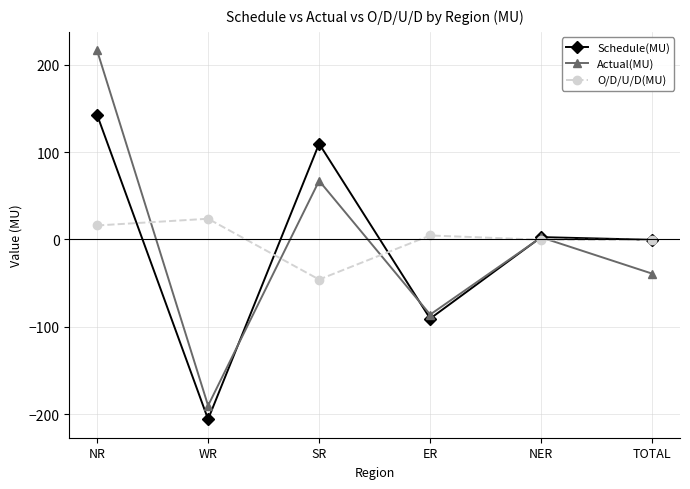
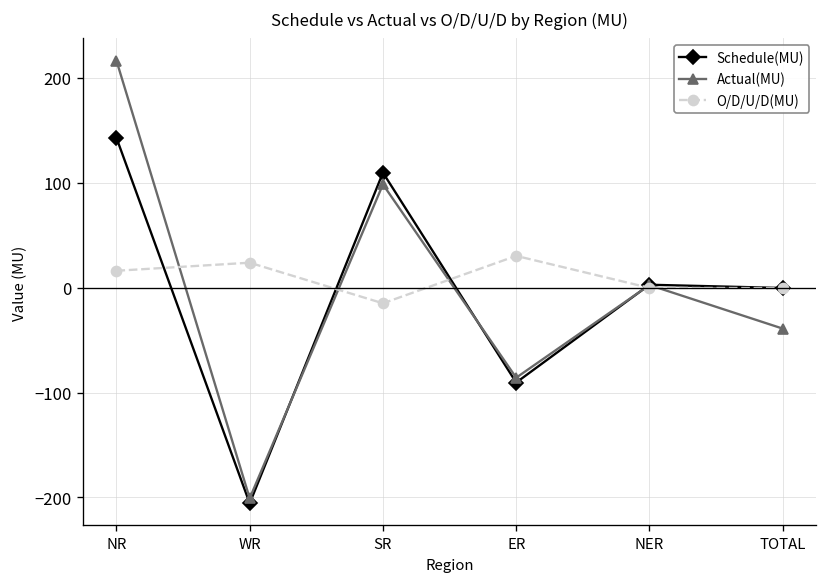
Actual(MU), WR: -190 -> -200
Actual(MU), SR: 70 -> 100
O/D/U/D(MU), SR: -50 -> -20
O/D/U/D(MU), ER: 0 -> 30
